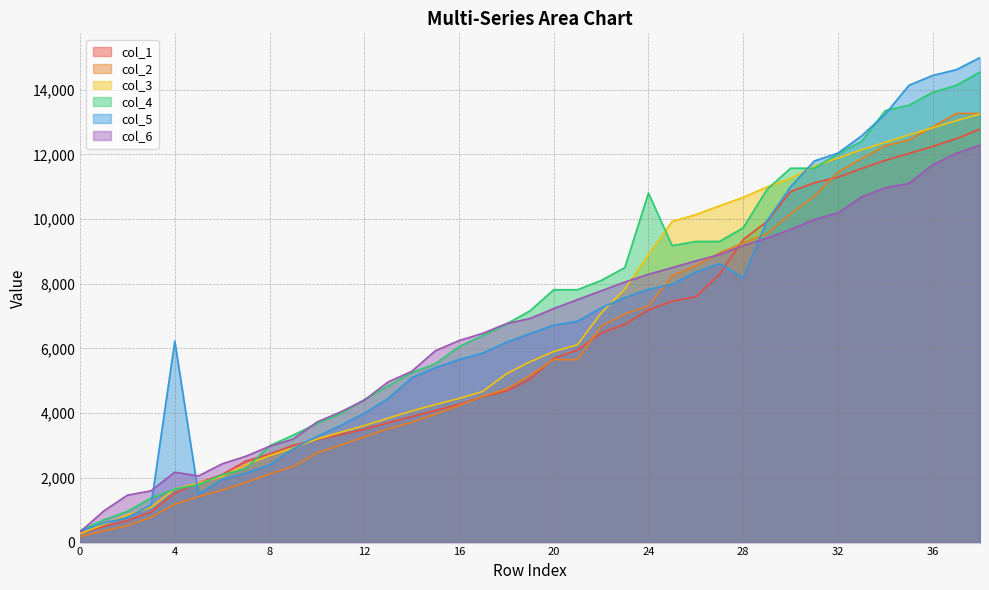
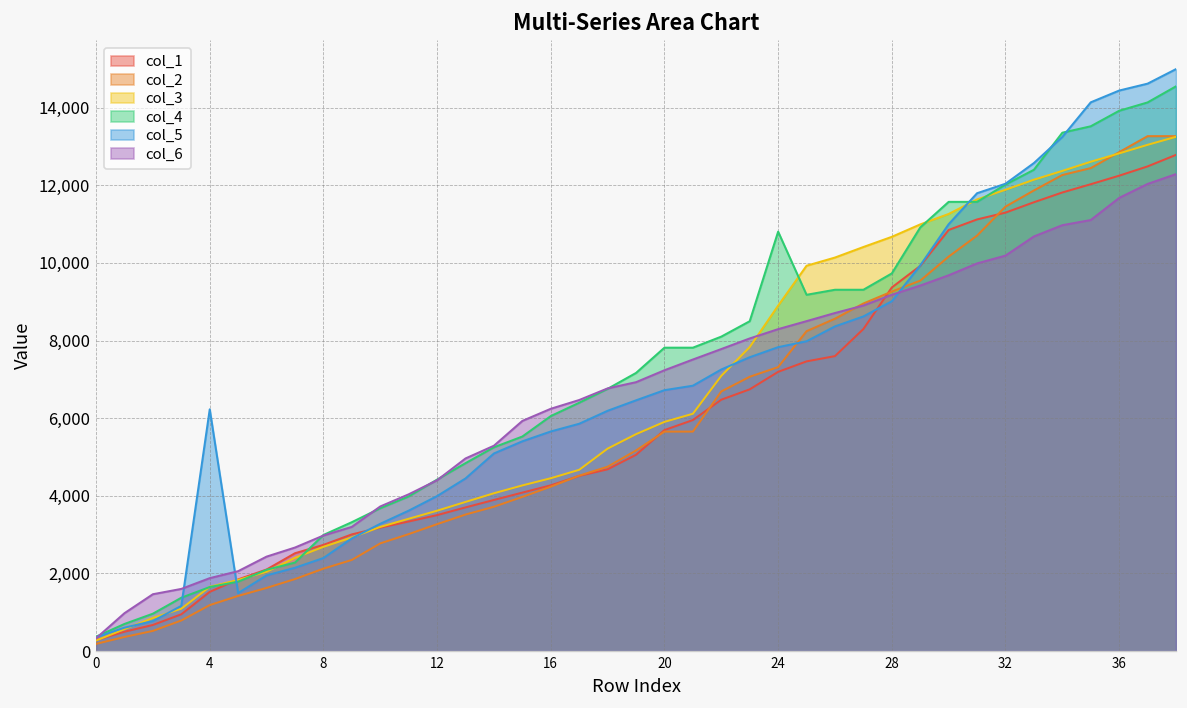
col_6, 4: 2,200 -> 1,900
col_5, 28: 8,200 -> 9,000
